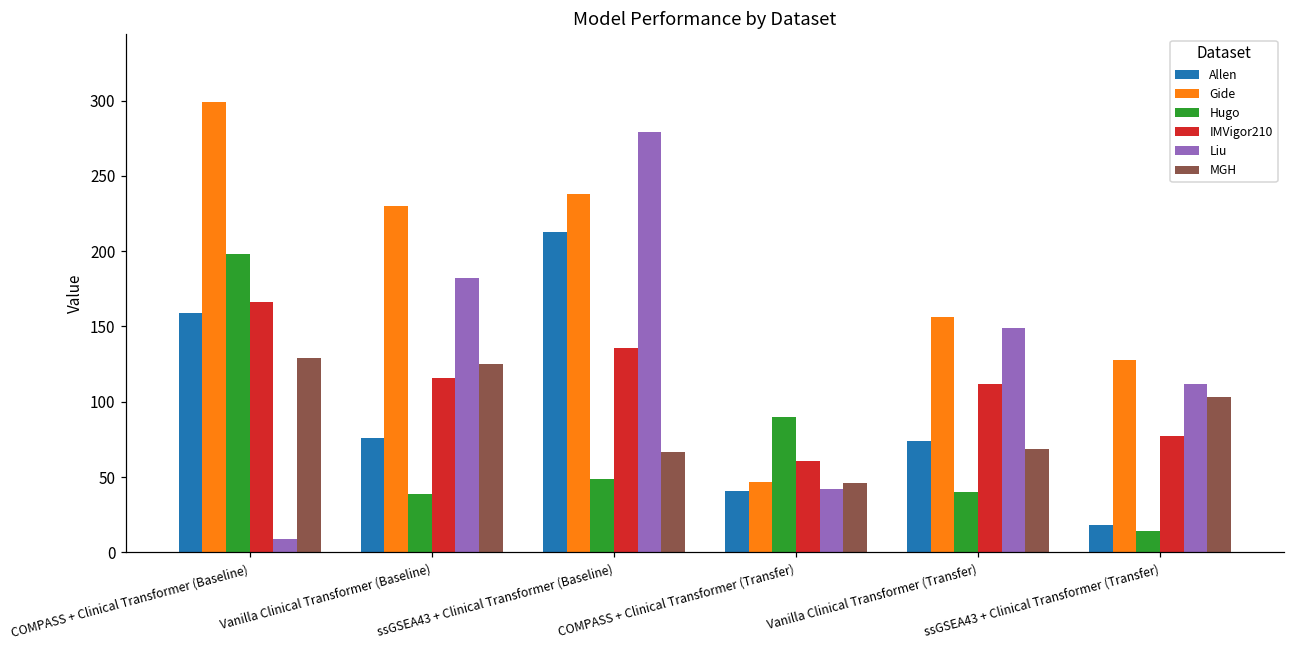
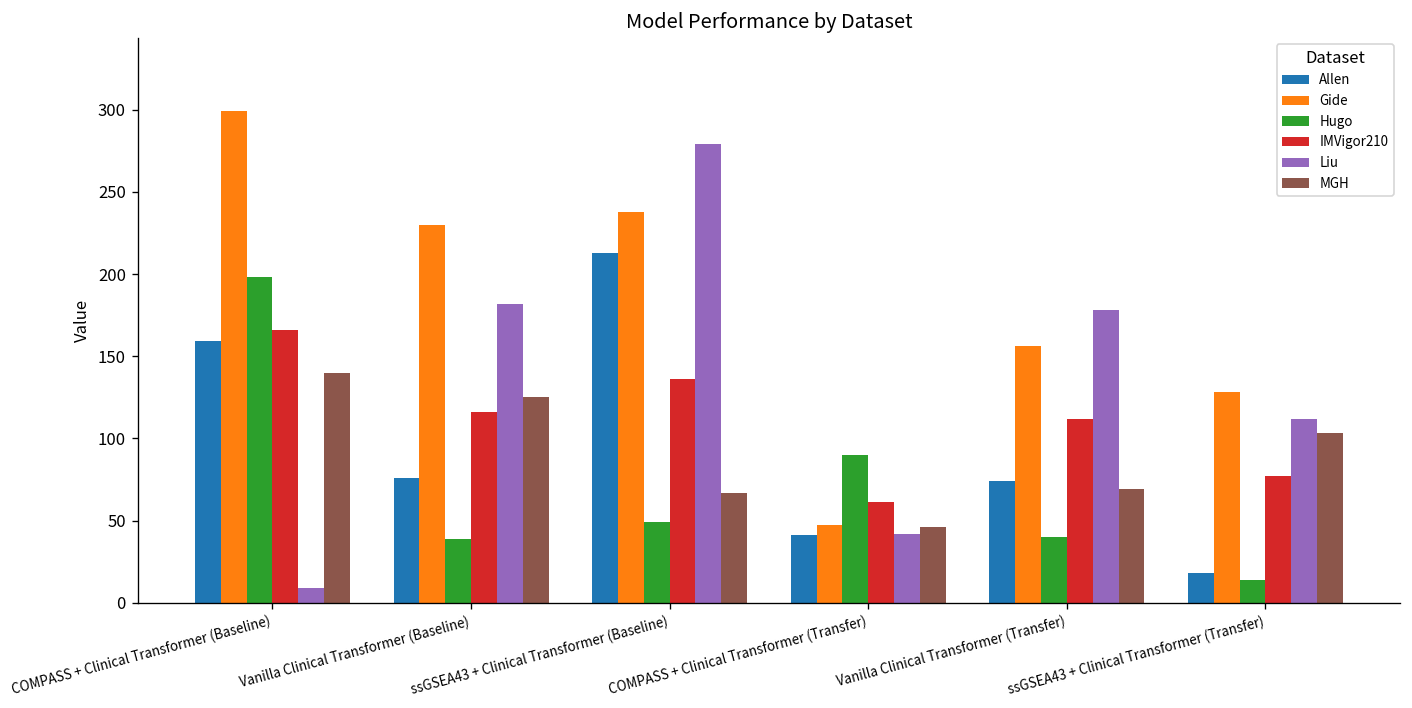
MGH, COMPASS + Clinical Transformer (Baseline): 129 -> 140
Liu, Vanilla Clinical Transformer (Transfer): 149 -> 178
